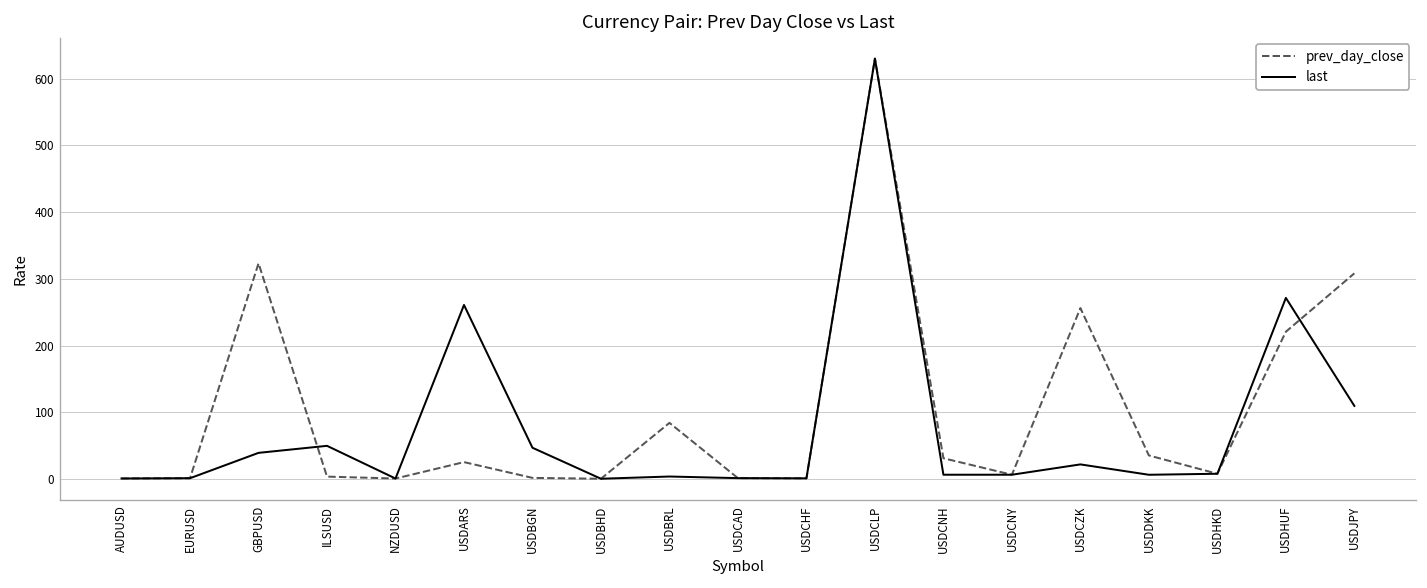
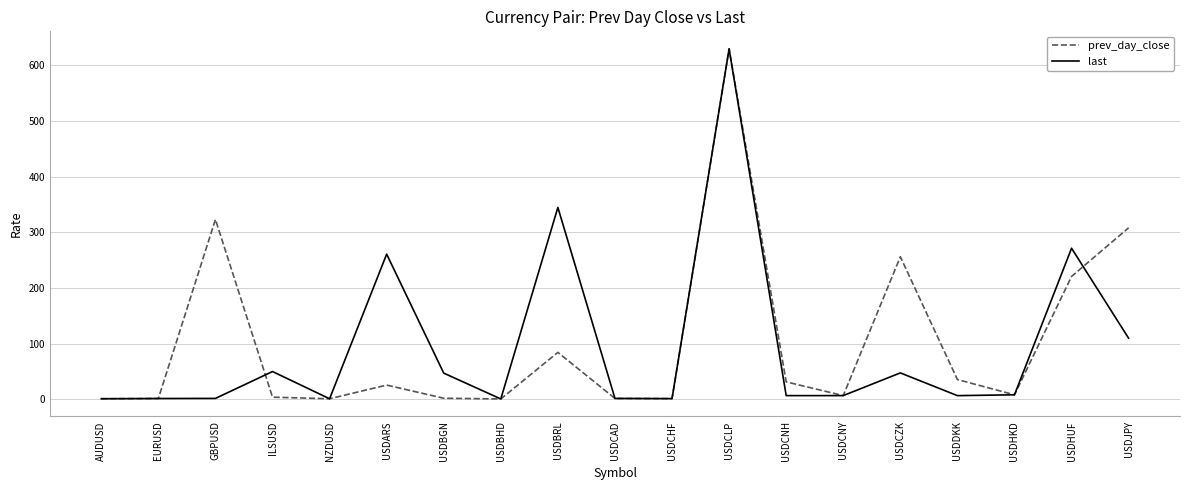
last, GBPUSD: 40 -> 0
last, USDBRL: 0 -> 340
last, USDCZK: 20 -> 50
